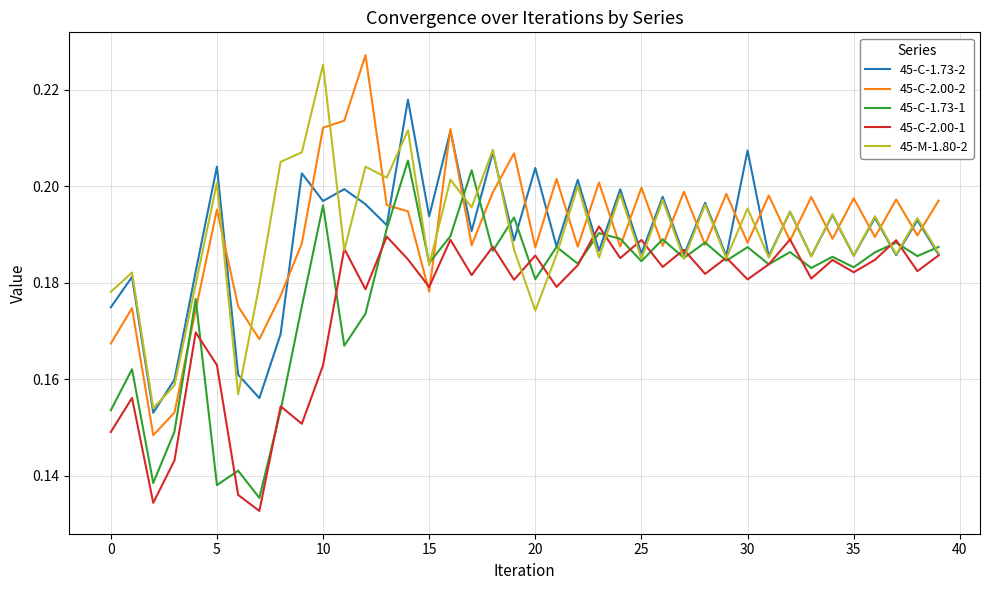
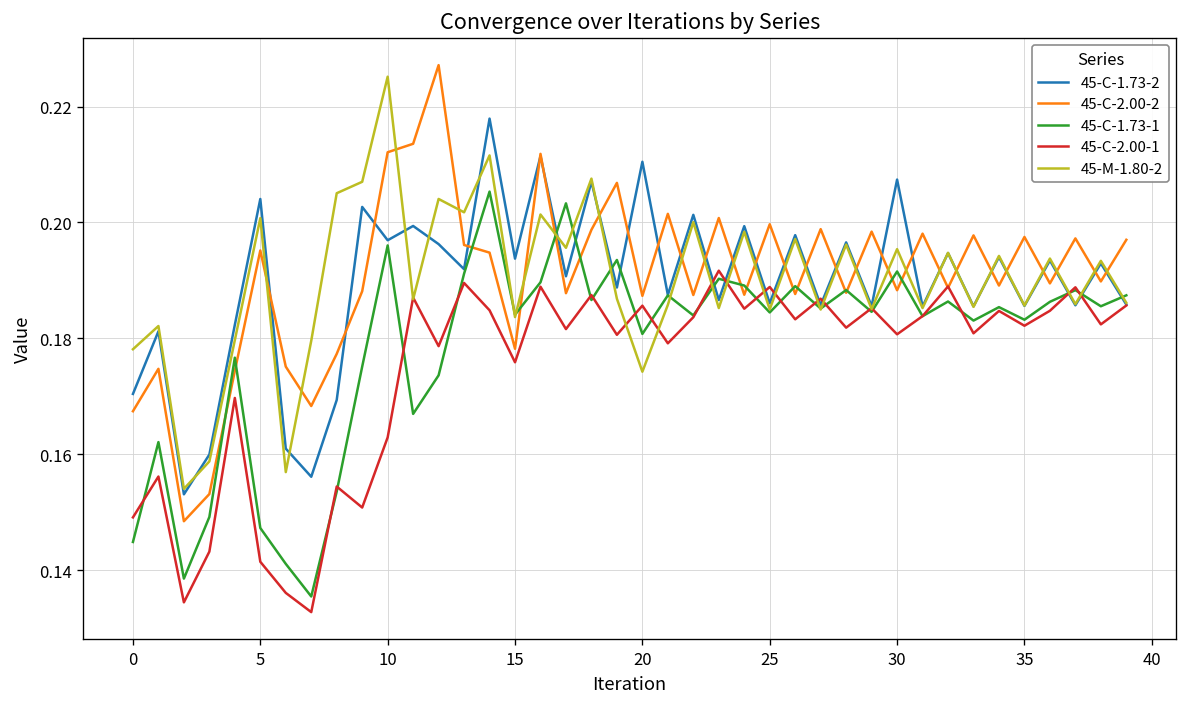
45-C-1.73-2, 0: 0.175 -> 0.170
45-C-1.73-1, 0: 0.154 -> 0.145
45-C-1.73-1, 5: 0.138 -> 0.147
45-C-2.00-1, 5: 0.163 -> 0.141
45-C-2.00-1, 15: 0.179 -> 0.176
45-C-1.73-2, 20: 0.204 -> 0.210
45-C-1.73-1, 30: 0.187 -> 0.192
